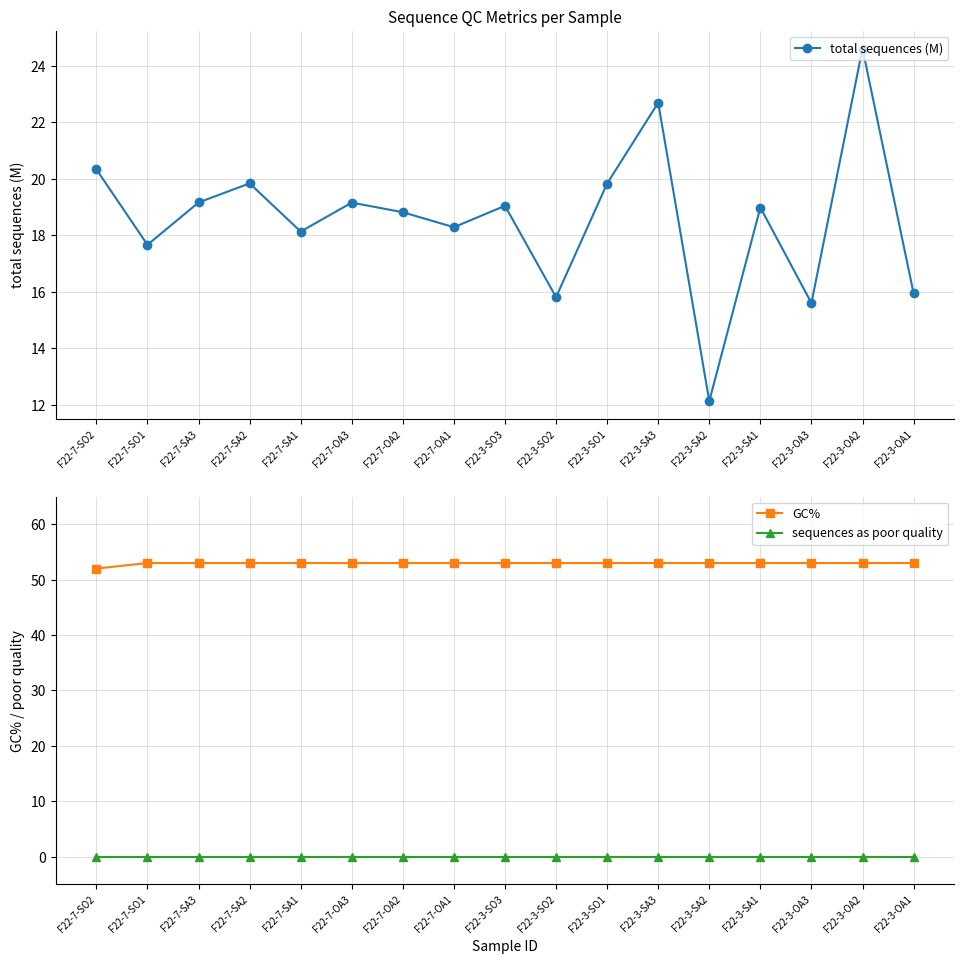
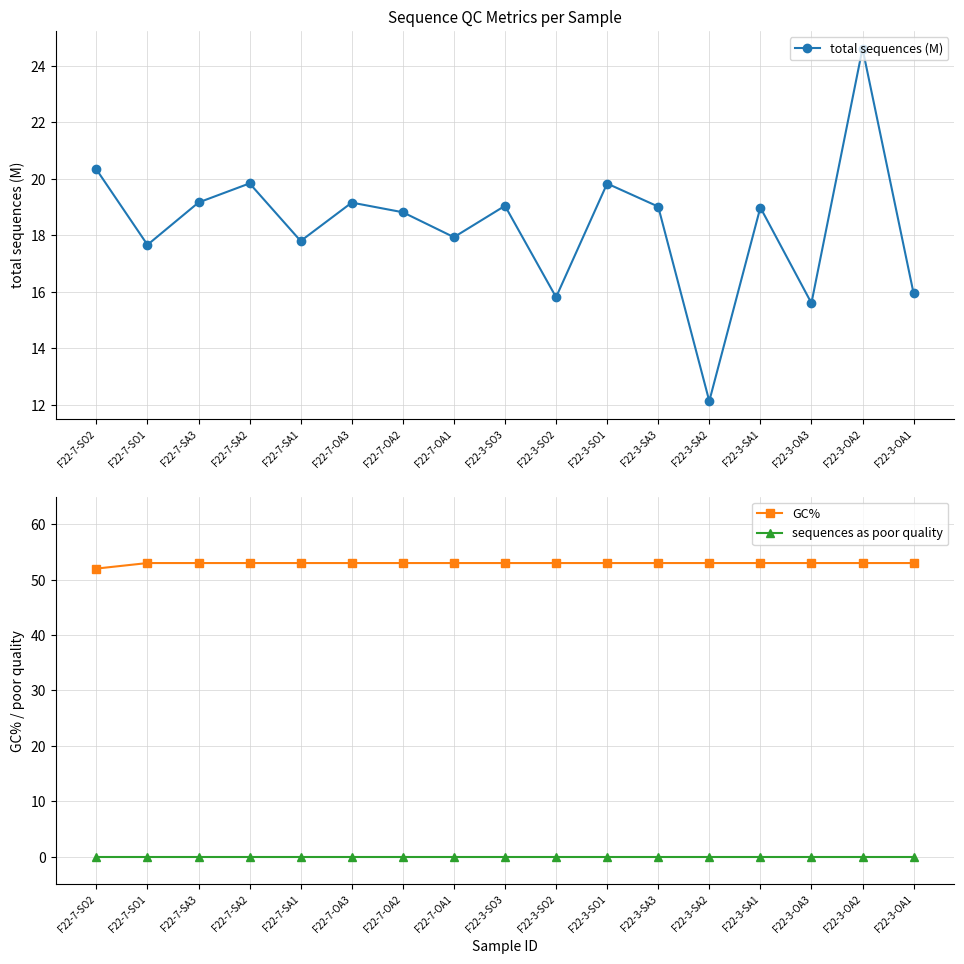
Sequence QC Metrics per Sample, F22-7-SA1: 18.1 -> 17.8
Sequence QC Metrics per Sample, F22-7-OA1: 18.3 -> 17.9
Sequence QC Metrics per Sample, F22-3-SA3: 22.7 -> 19.0
